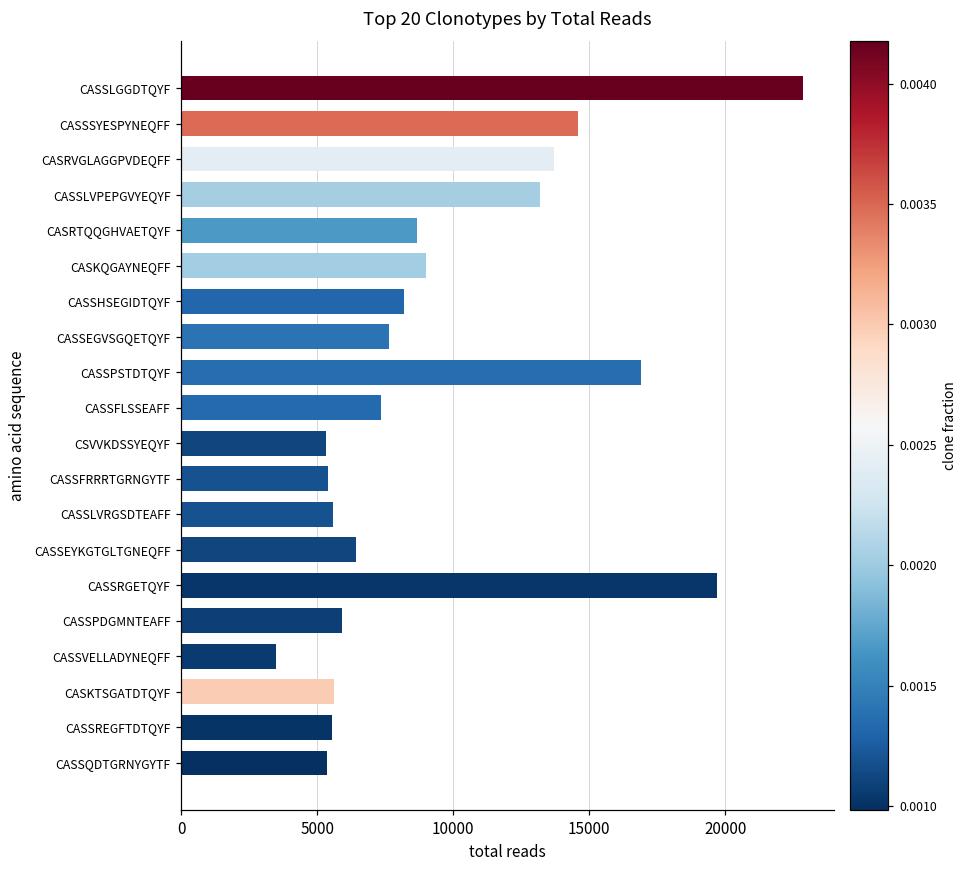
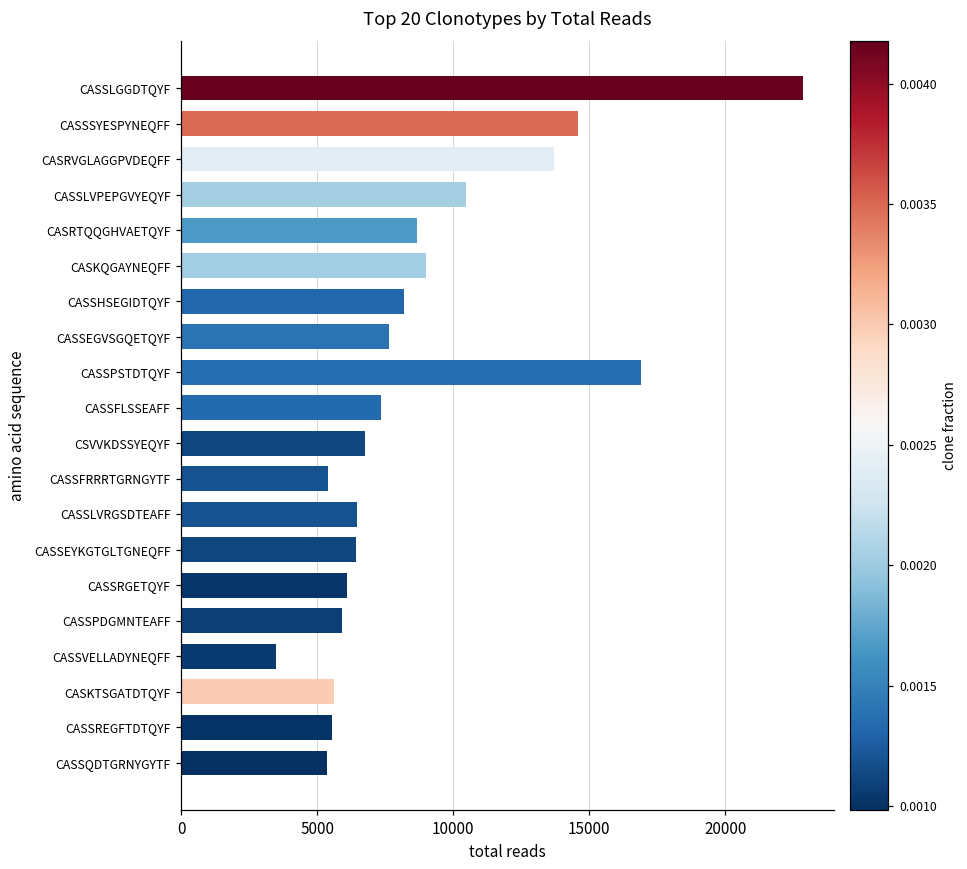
CASSLVPEPGVYEQYF: 13200 -> 10500
CSVVKDSSYEQYF: 5300 -> 6700
CASSLVRGSDTEAFF: 5600 -> 6500
CASSRGETQYF: 19700 -> 6100
